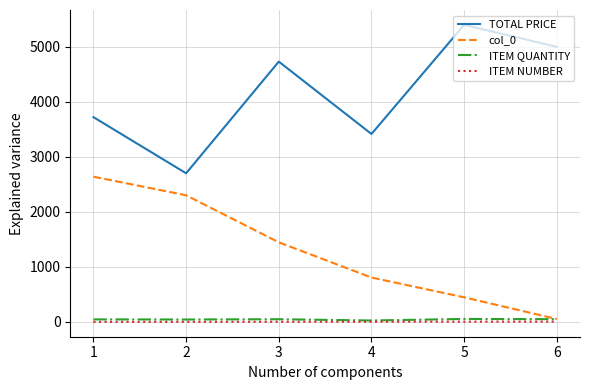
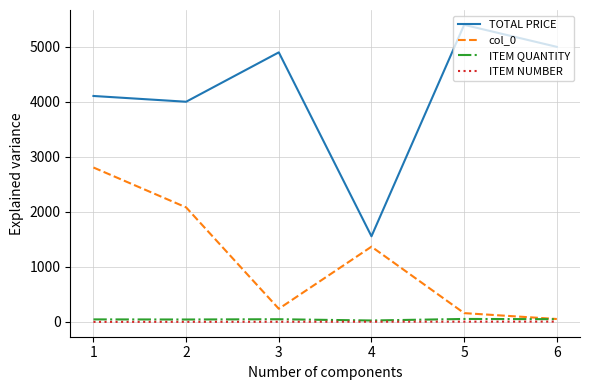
TOTAL PRICE, 1: 3700 -> 4100
col_0, 1: 2600 -> 2800
TOTAL PRICE, 2: 2700 -> 4000
col_0, 2: 2300 -> 2100
TOTAL PRICE, 3: 4700 -> 4900
col_0, 3: 1400 -> 200
TOTAL PRICE, 4: 3400 -> 1600
col_0, 4: 800 -> 1400
col_0, 5: 400 -> 200
